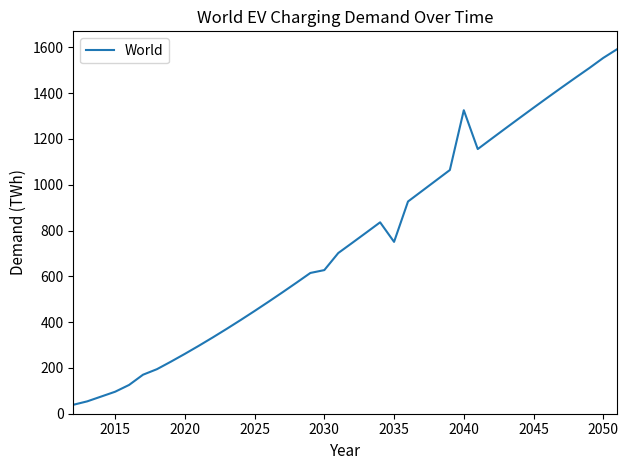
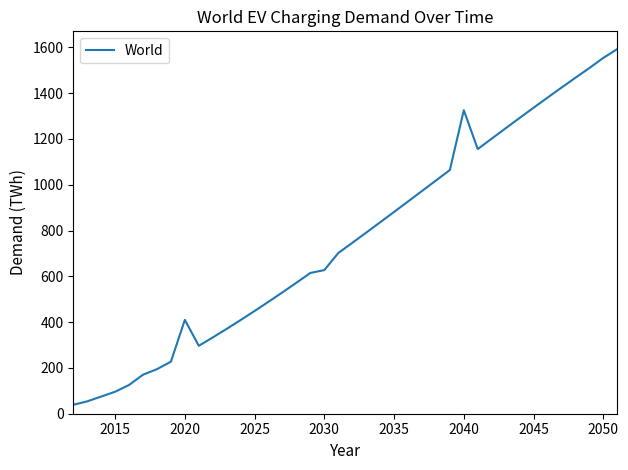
2020: 260 -> 410
2035: 750 -> 880
